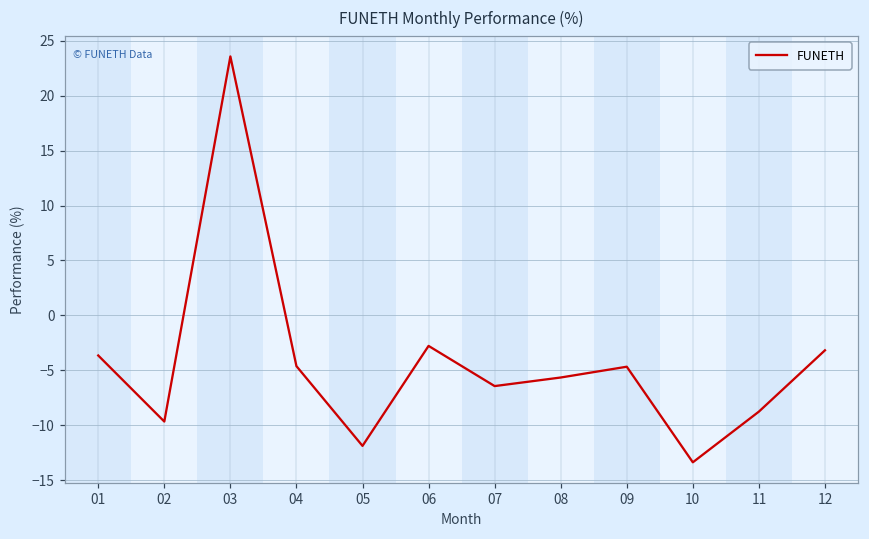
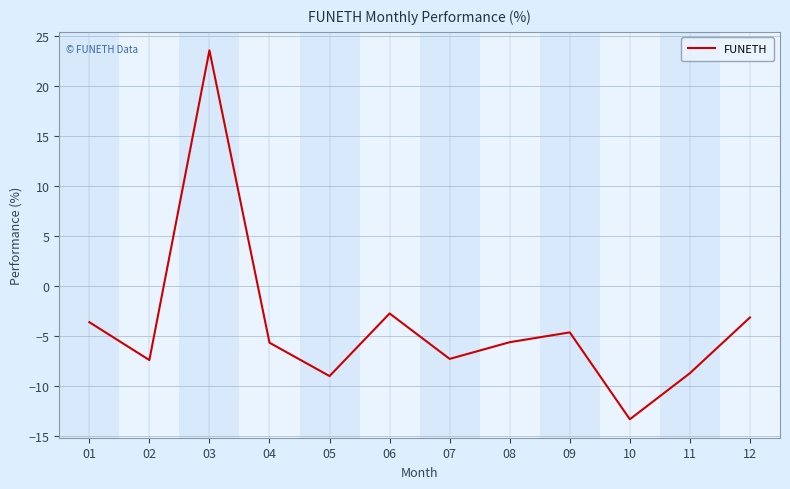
02: -10 -> -7
04: -5 -> -6
05: -12 -> -9
07: -6 -> -7
